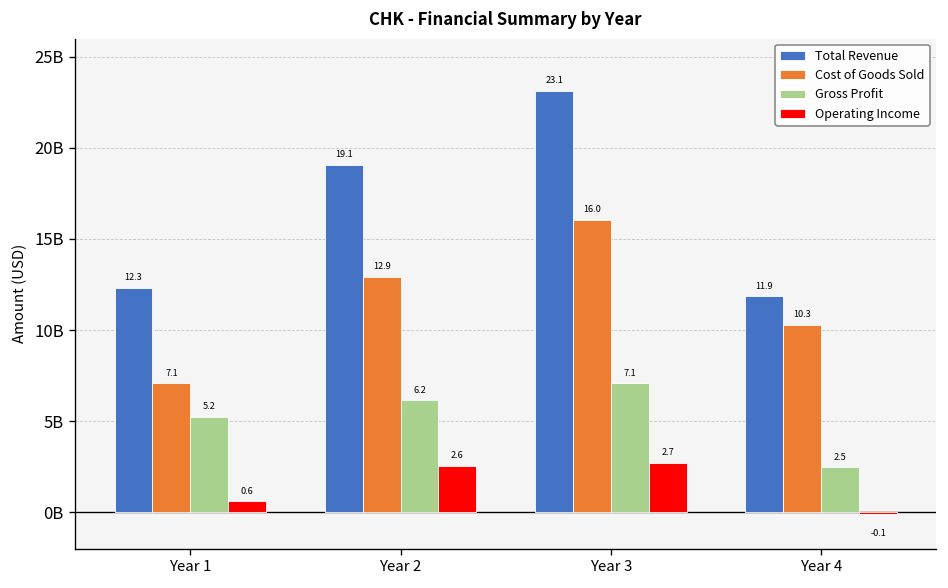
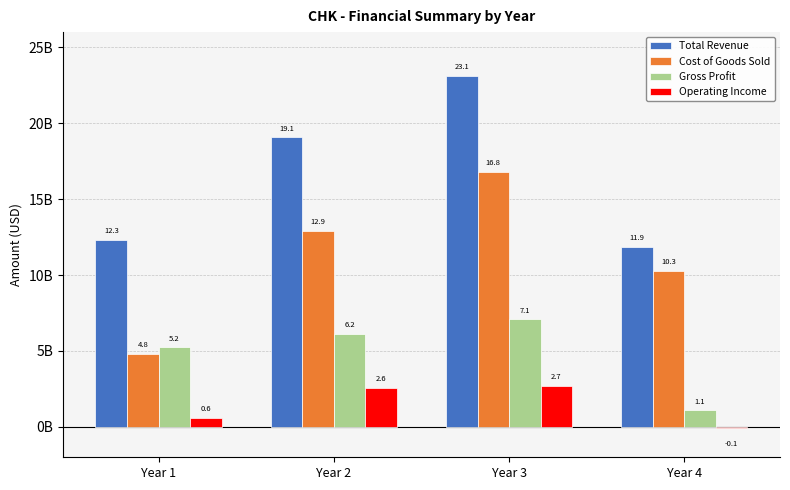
Cost of Goods Sold, Year 1: 7.1 -> 4.8
Cost of Goods Sold, Year 3: 16.0 -> 16.8
Gross Profit, Year 4: 2.5 -> 1.1
